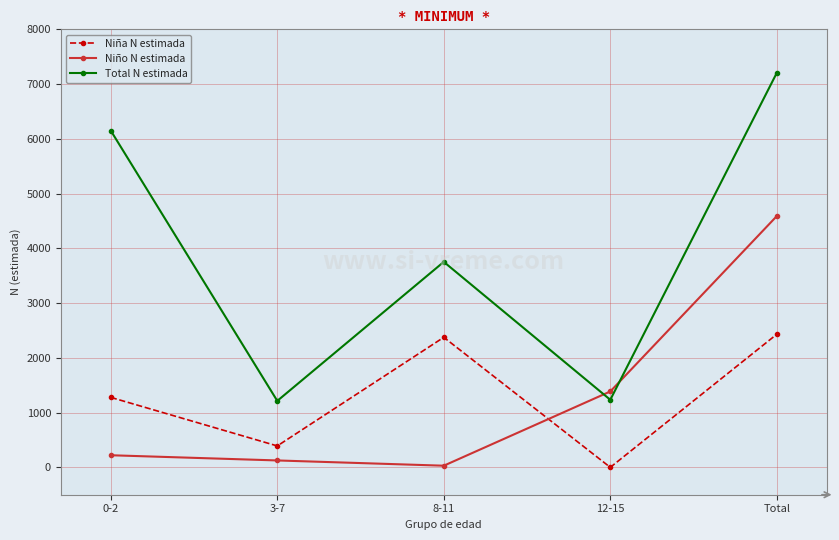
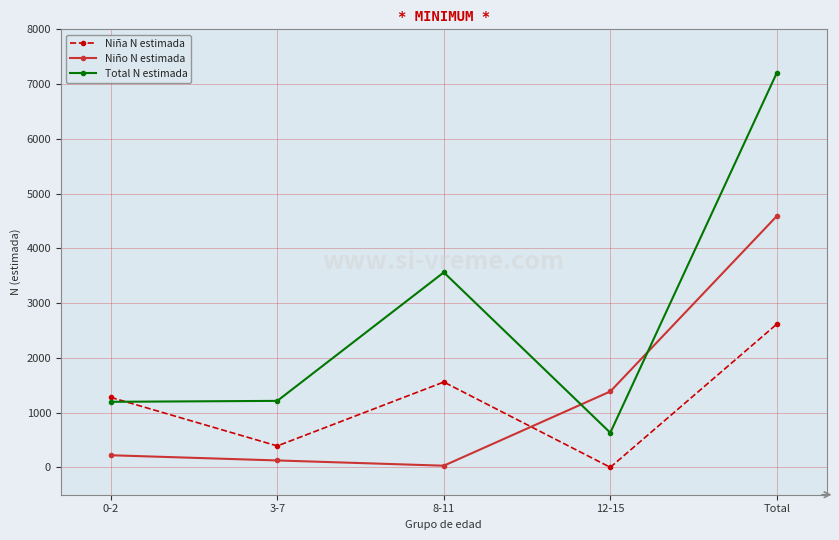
Total N estimada, 0-2: 6200 -> 1200
Niña N estimada, 8-11: 2400 -> 1600
Total N estimada, 8-11: 3800 -> 3600
Total N estimada, 12-15: 1200 -> 600
Niña N estimada, Total: 2400 -> 2600
